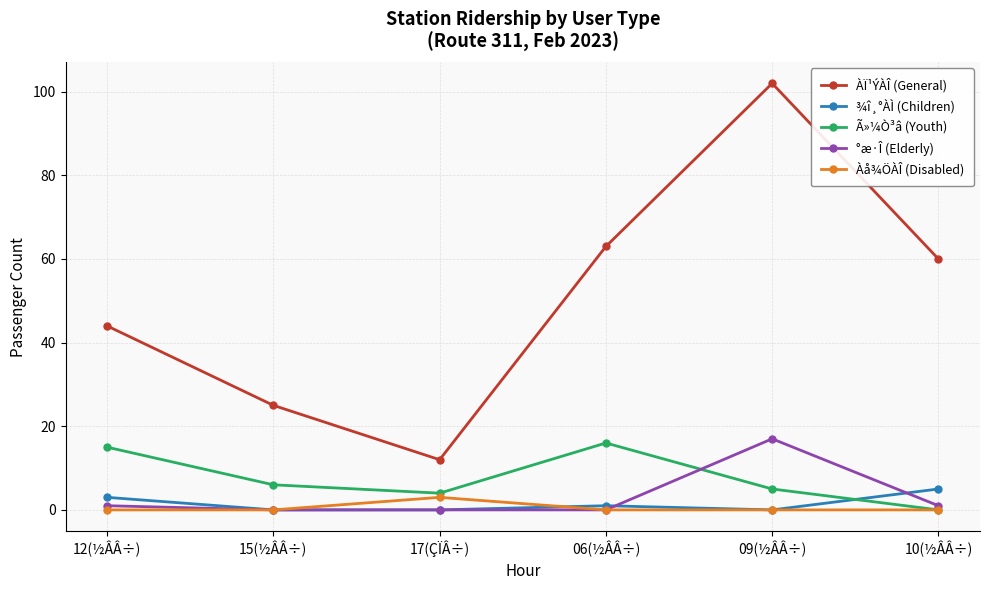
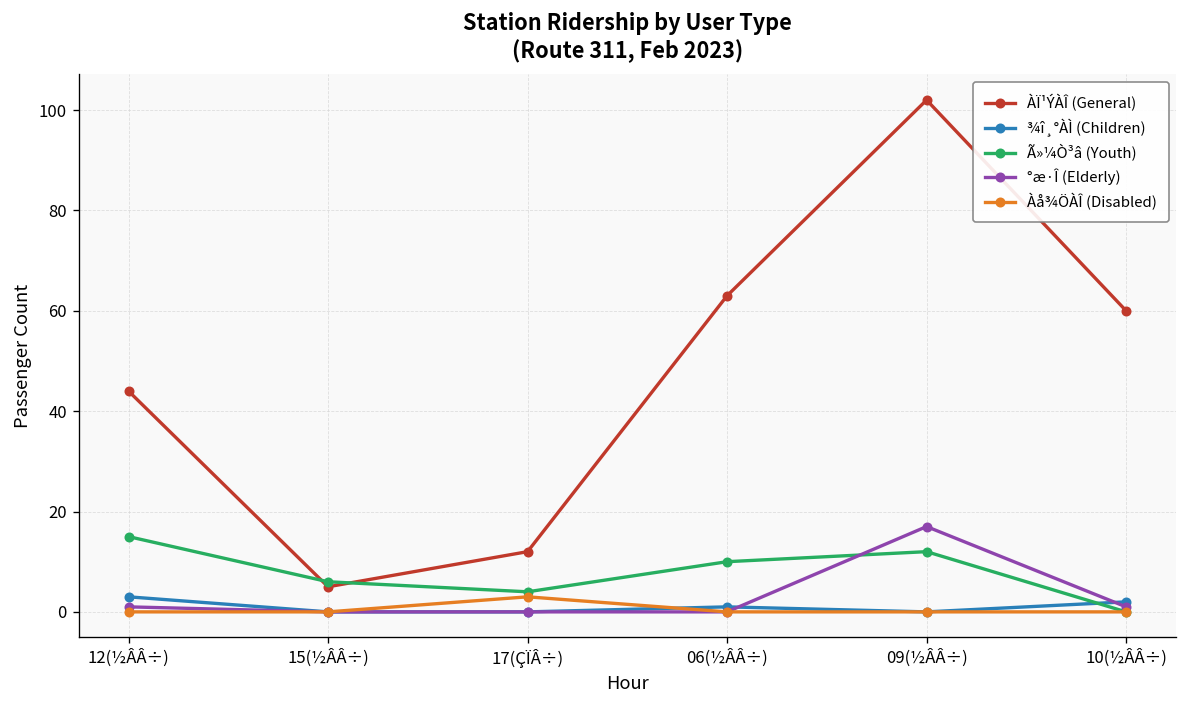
ÀÏ¹ÝÀÎ (General), 15(½ÂÂ÷): 25 -> 5
Ã»¼Ò³â (Youth), 06(½ÂÂ÷): 16 -> 10
Ã»¼Ò³â (Youth), 09(½ÂÂ÷): 5 -> 12
¾î¸°ÀÌ (Children), 10(½ÂÂ÷): 5 -> 2
